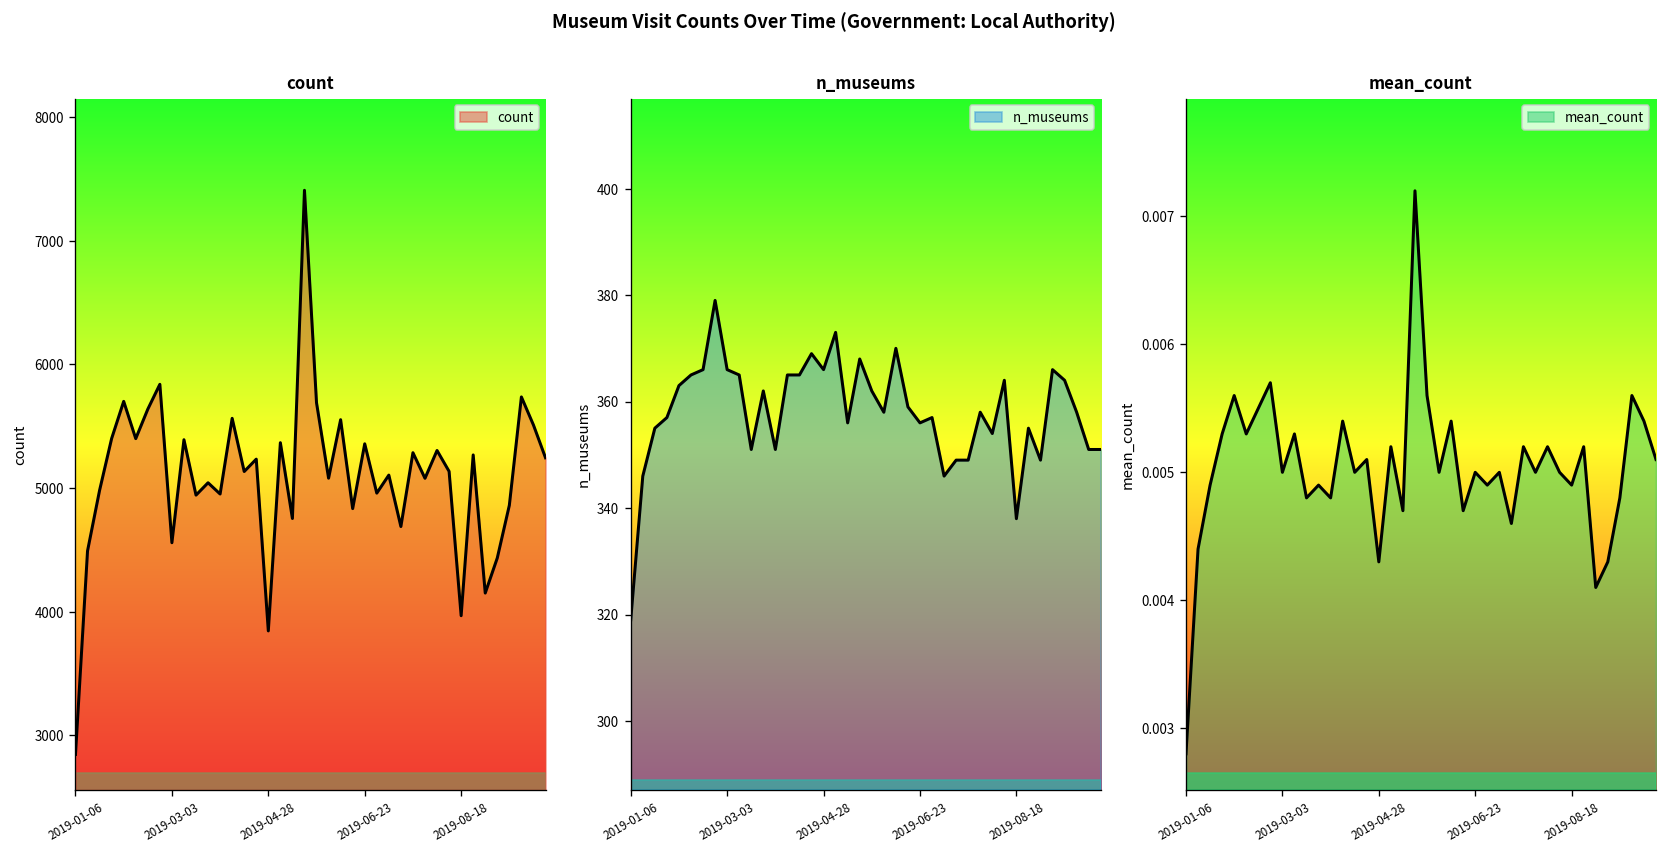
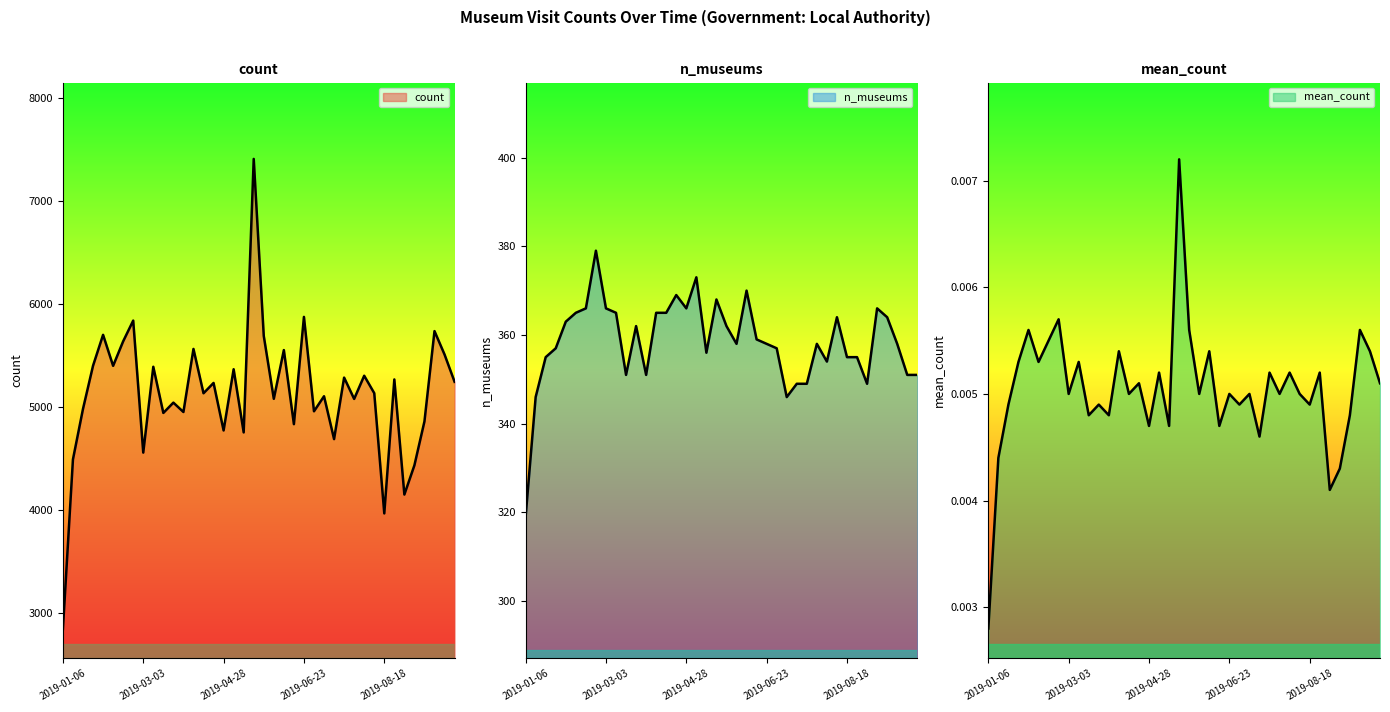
count, 2019-04-28: 3850 -> 4770
count, 2019-06-23: 5360 -> 5880
n_museums, 2019-06-23: 356 -> 358
n_museums, 2019-08-18: 338 -> 355
mean_count, 2019-04-28: 0.0043 -> 0.0047
